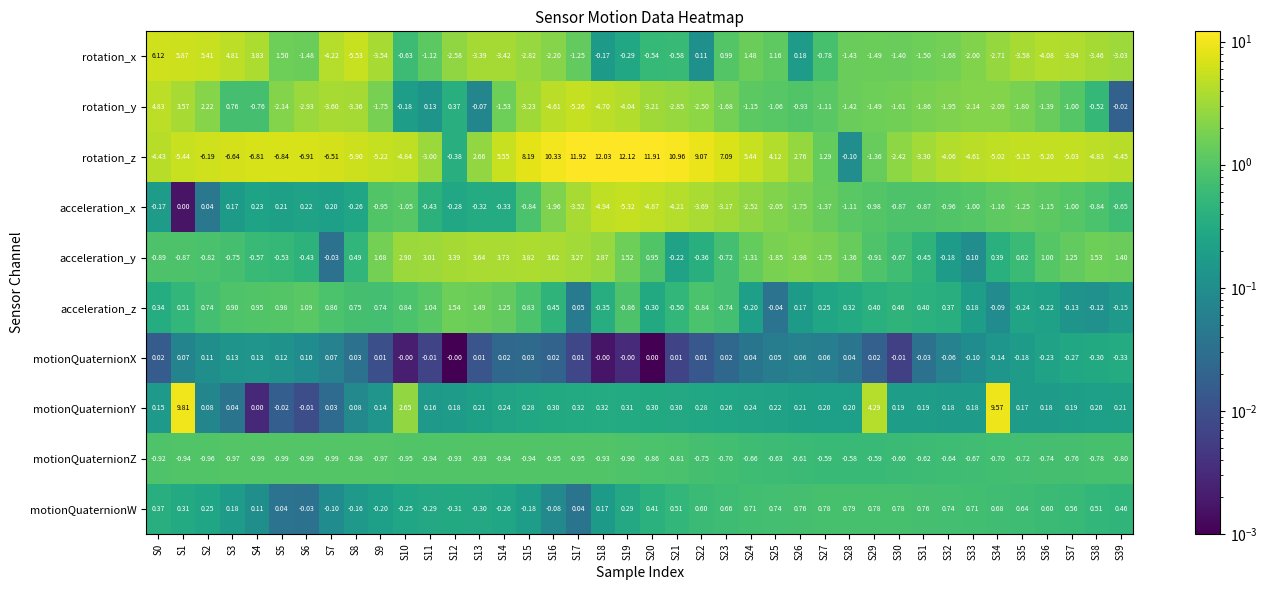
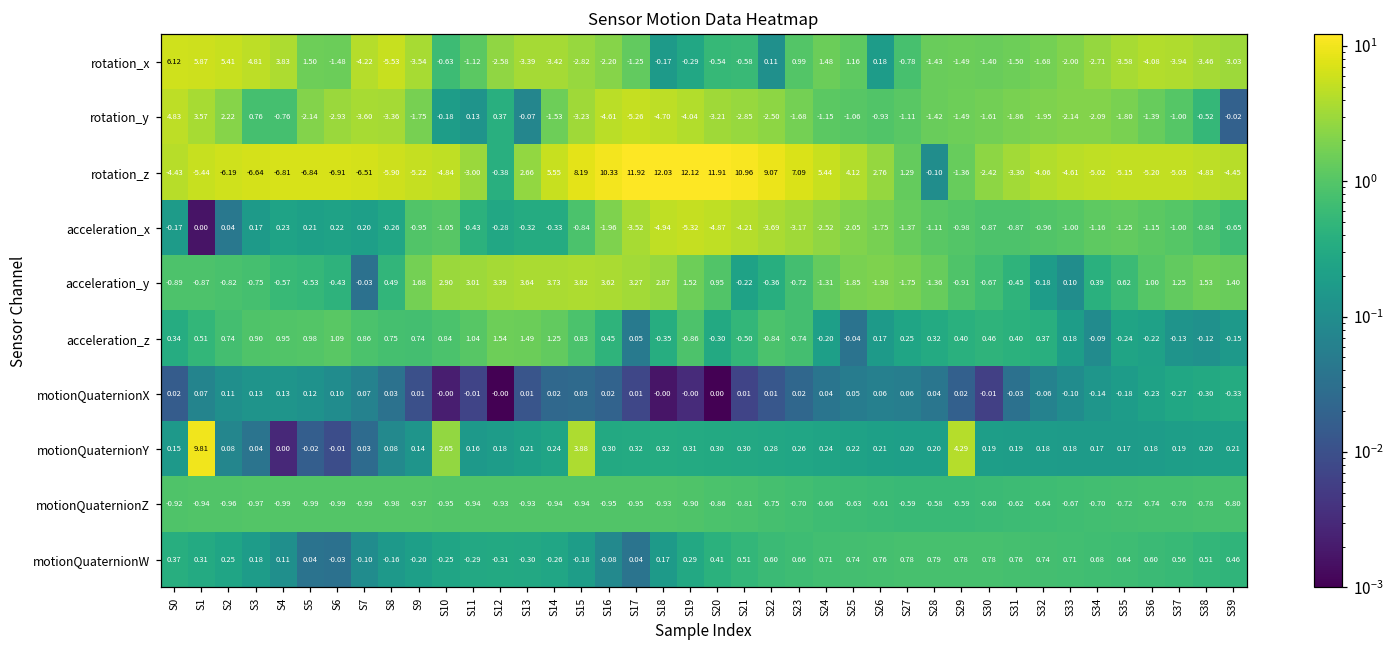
motionQuaternionY, S15: 0.28 -> 3.88
motionQuaternionY, S34: 9.57 -> 0.17
